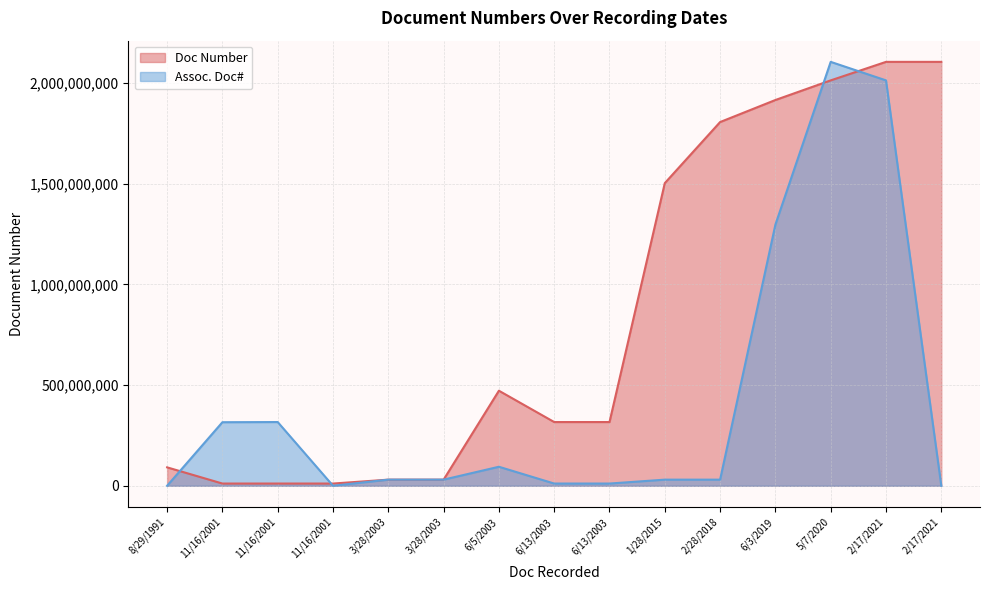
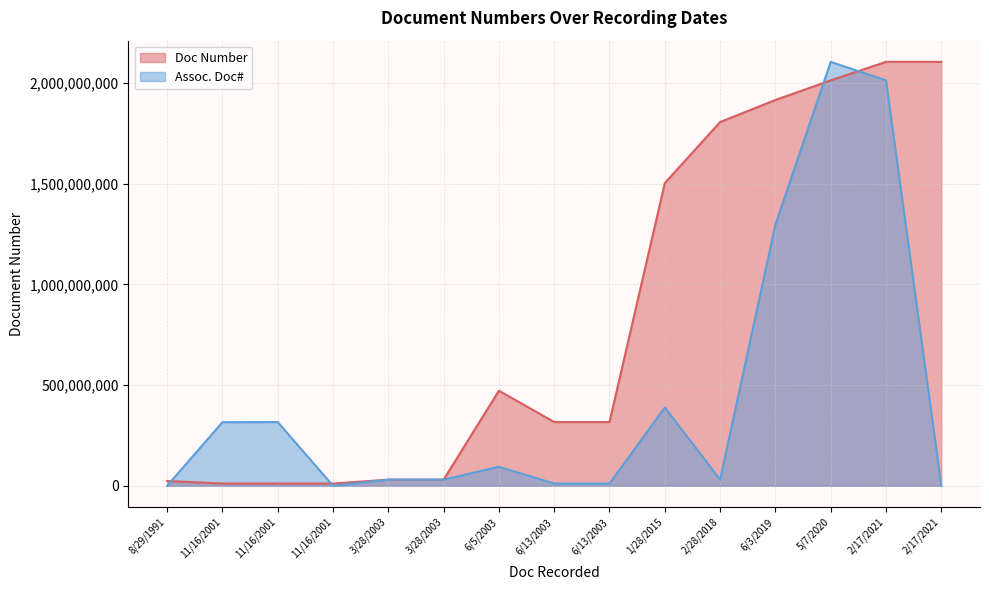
Doc Number, 8/29/1991: 90,000,000 -> 20,000,000
Assoc. Doc#, 1/28/2015: 30,000,000 -> 390,000,000
